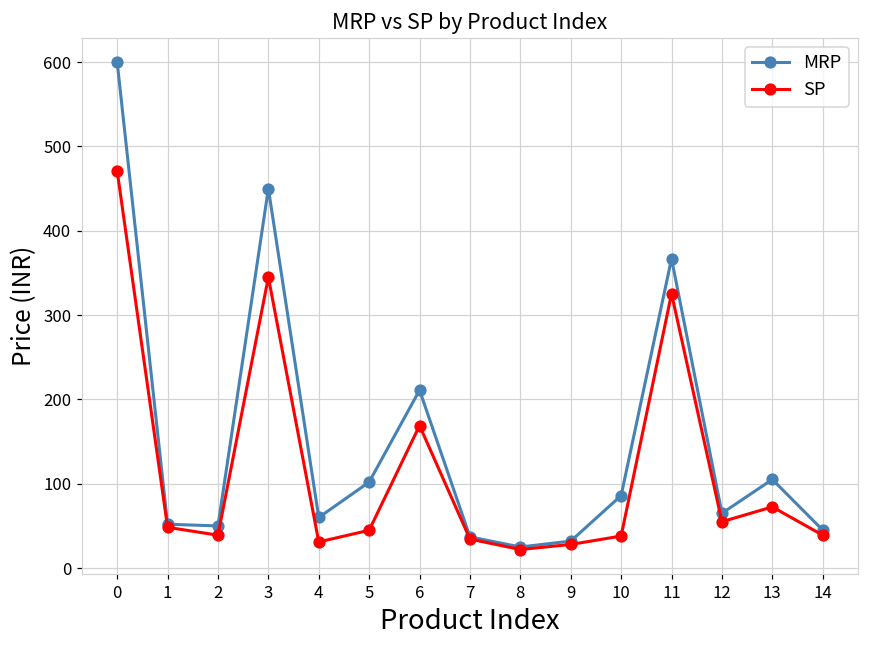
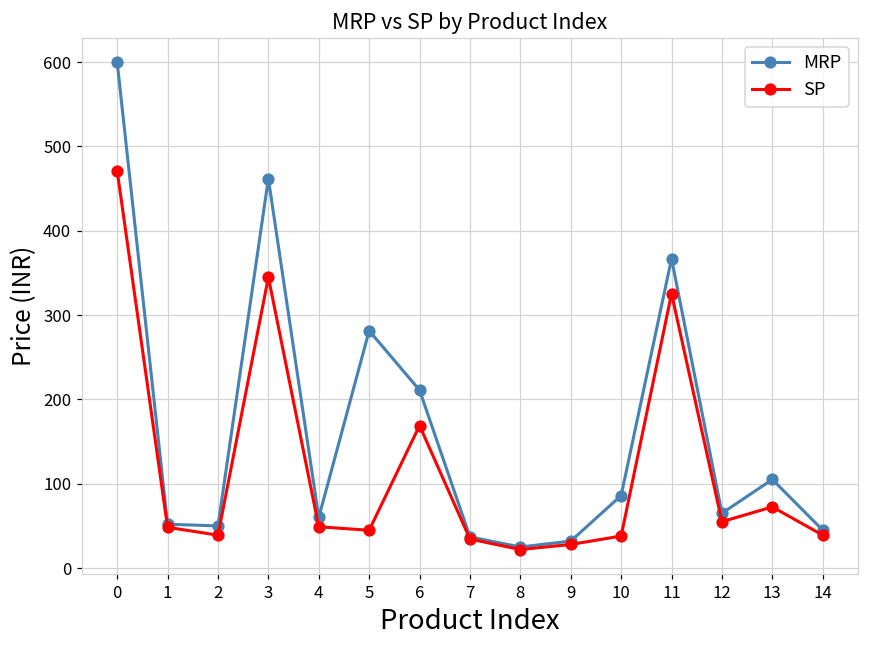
MRP, 3: 450 -> 460
SP, 4: 30 -> 50
MRP, 5: 100 -> 280
